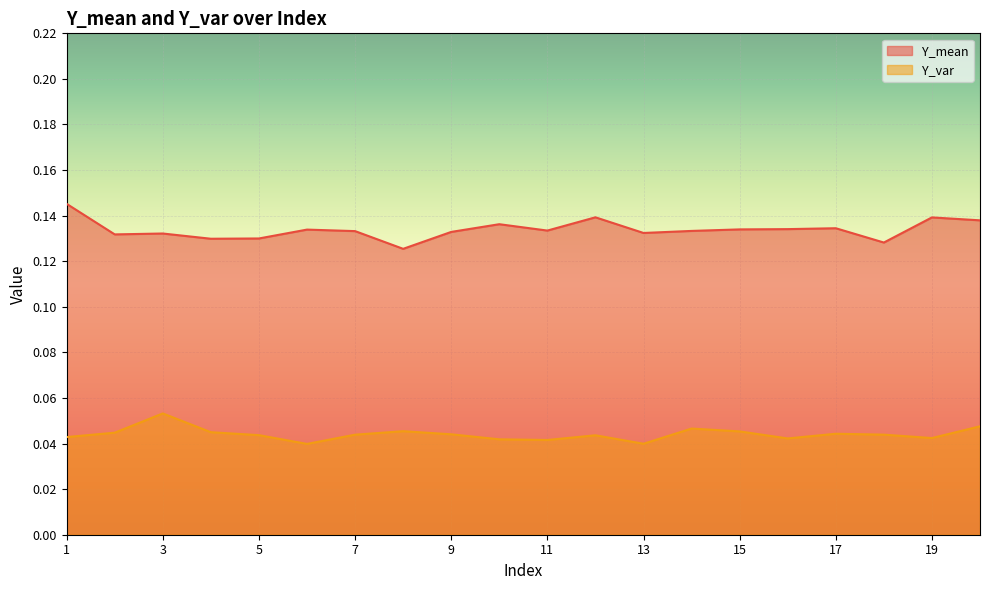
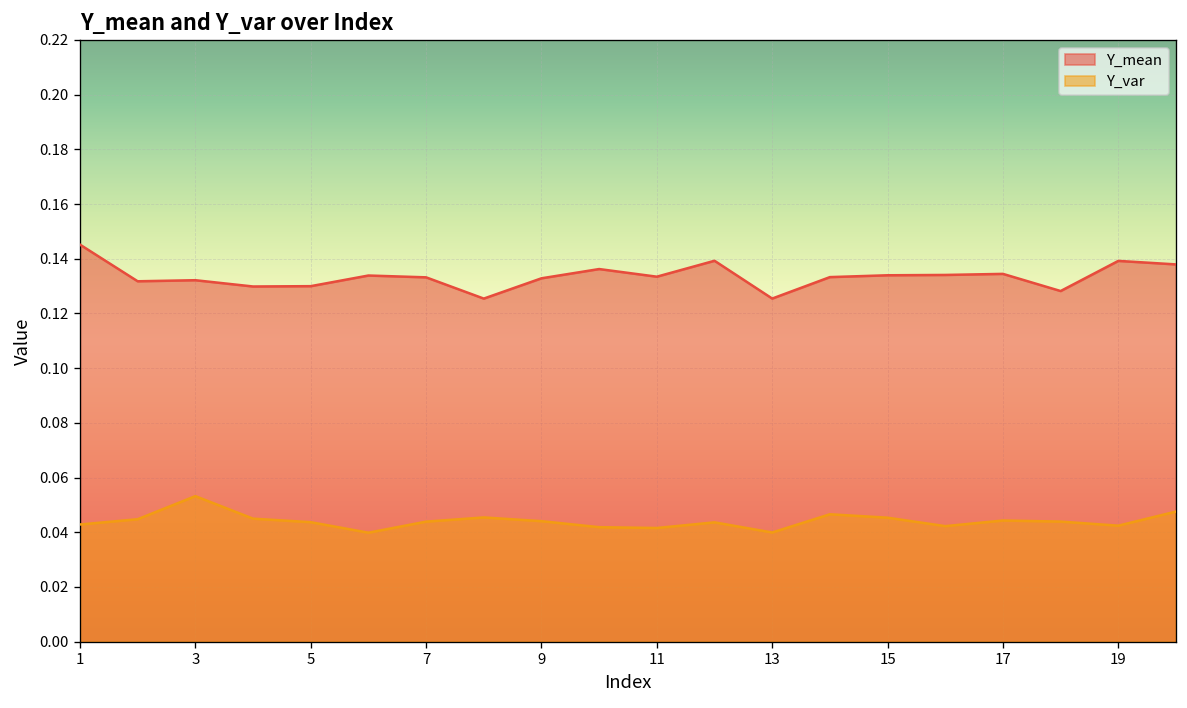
Y_mean, 13: 0.132 -> 0.125
